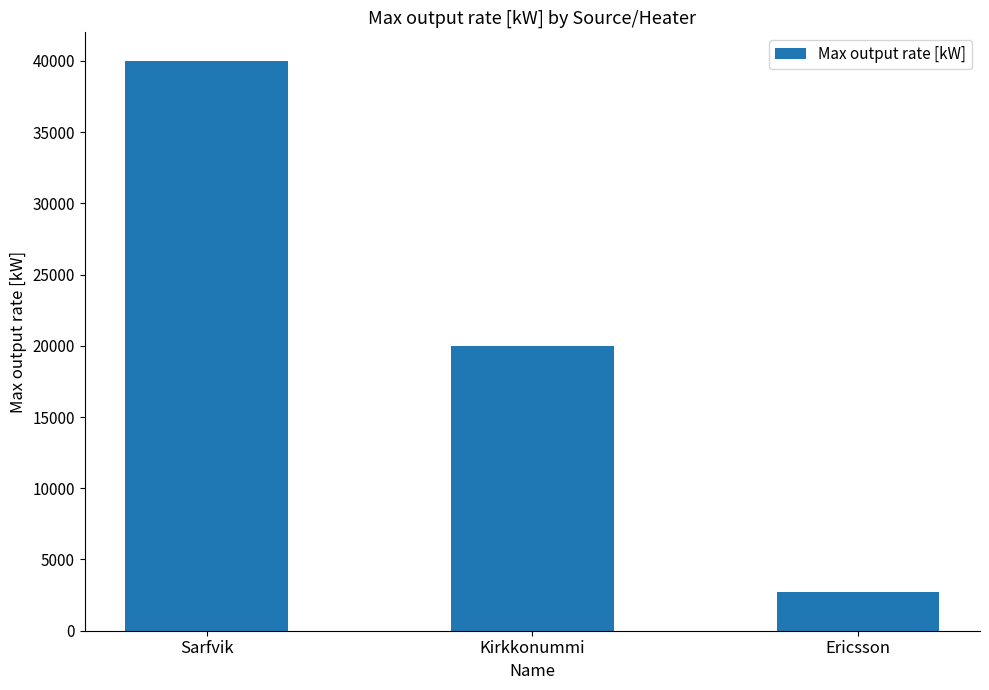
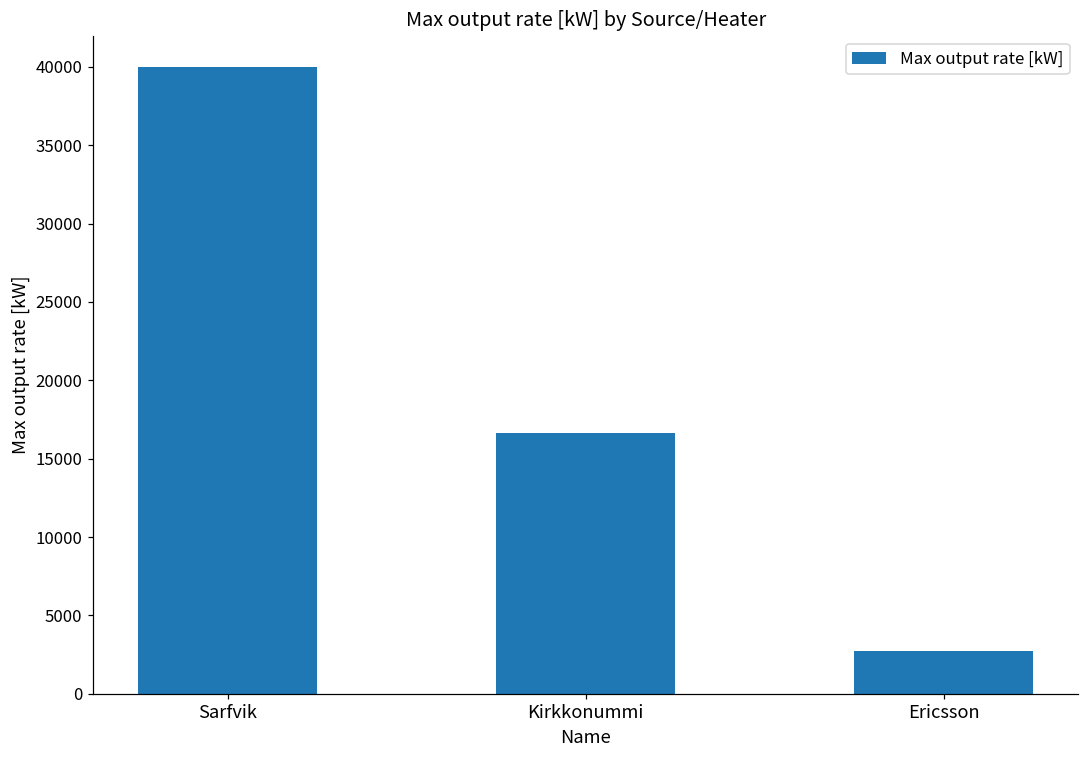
Kirkkonummi: 20000 -> 16700
